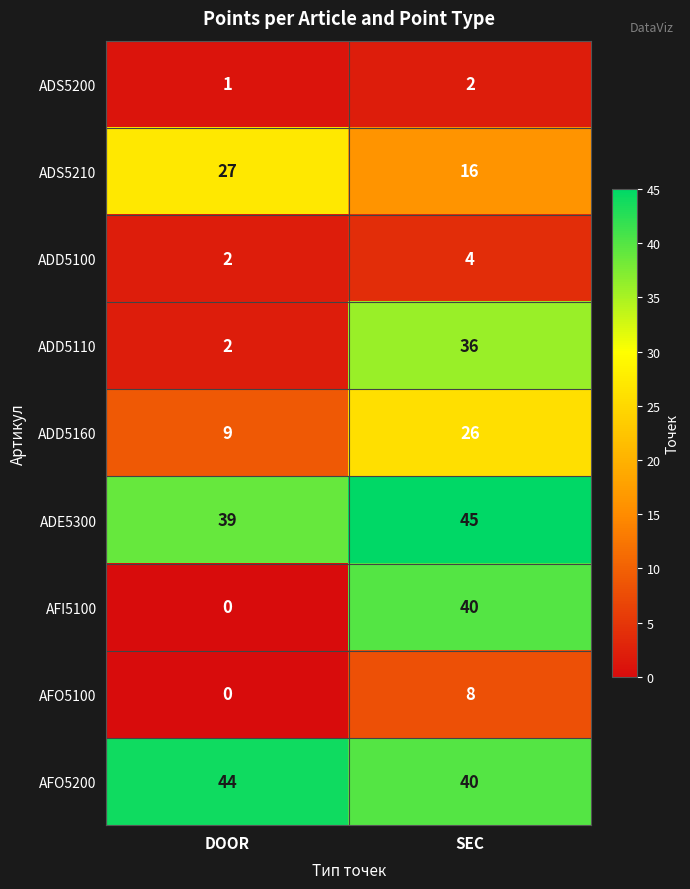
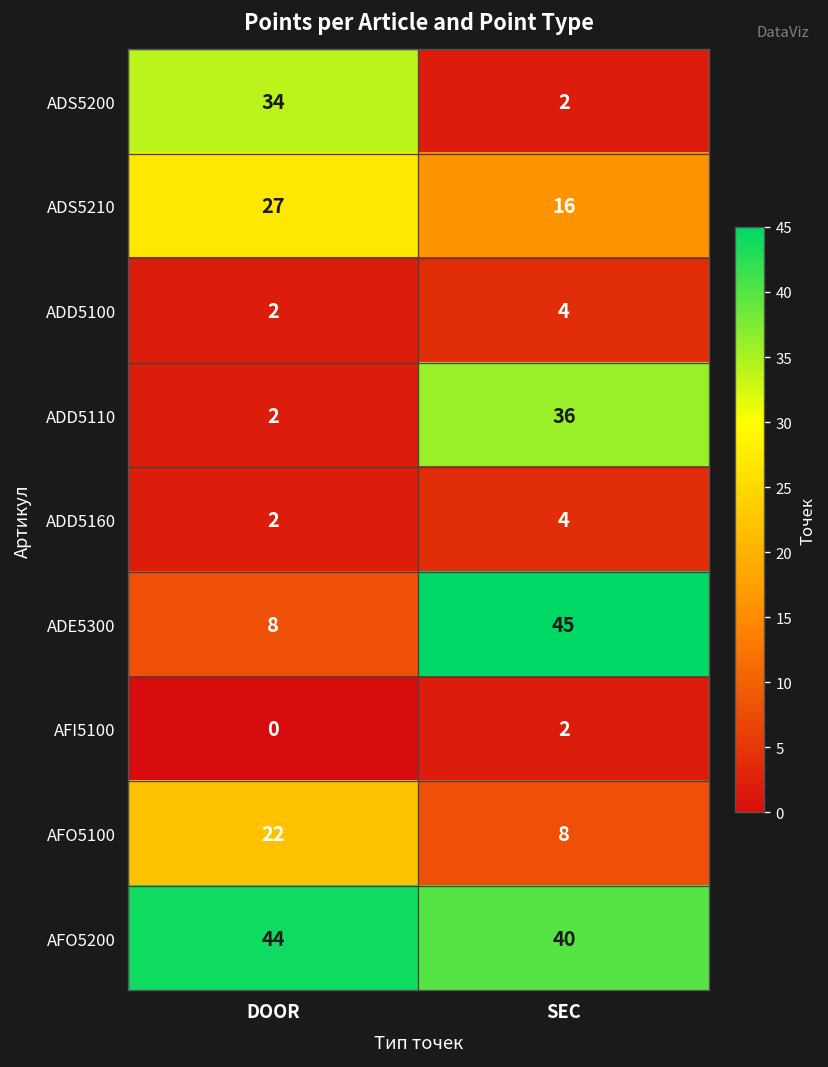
ADS5200, DOOR: 1 -> 34
ADD5160, DOOR: 9 -> 2
ADD5160, SEC: 26 -> 4
ADE5300, DOOR: 39 -> 8
AFI5100, SEC: 40 -> 2
AFO5100, DOOR: 0 -> 22
